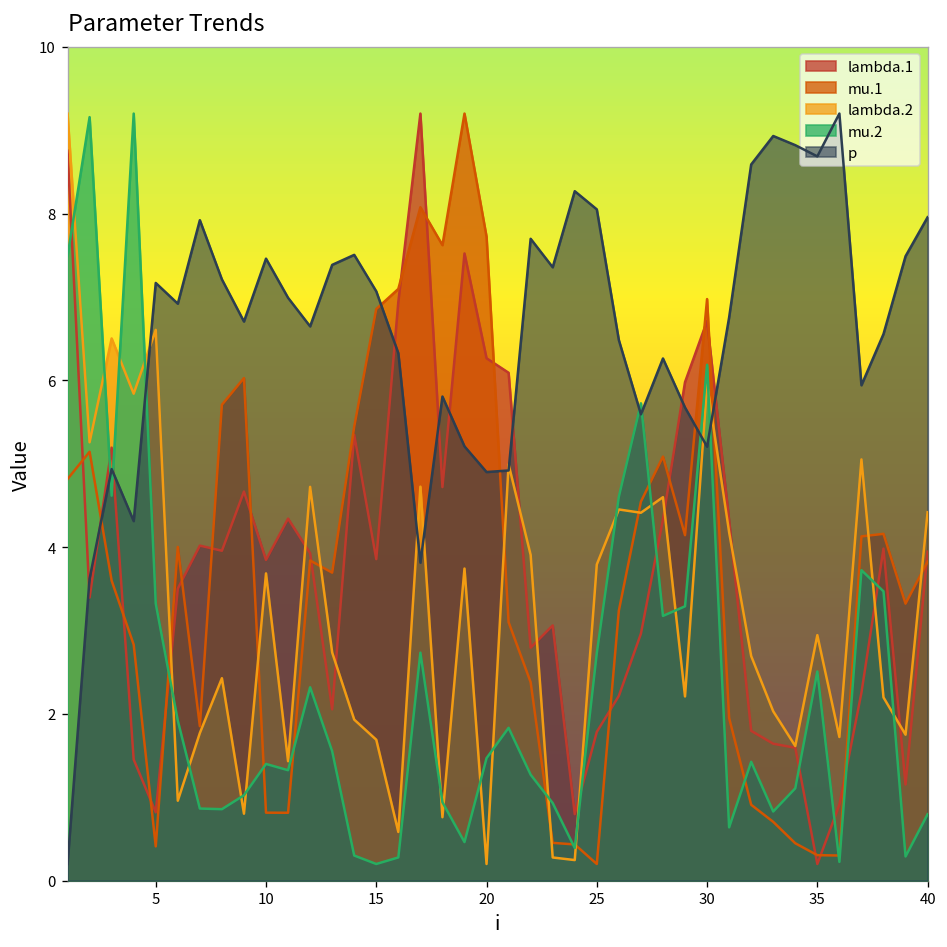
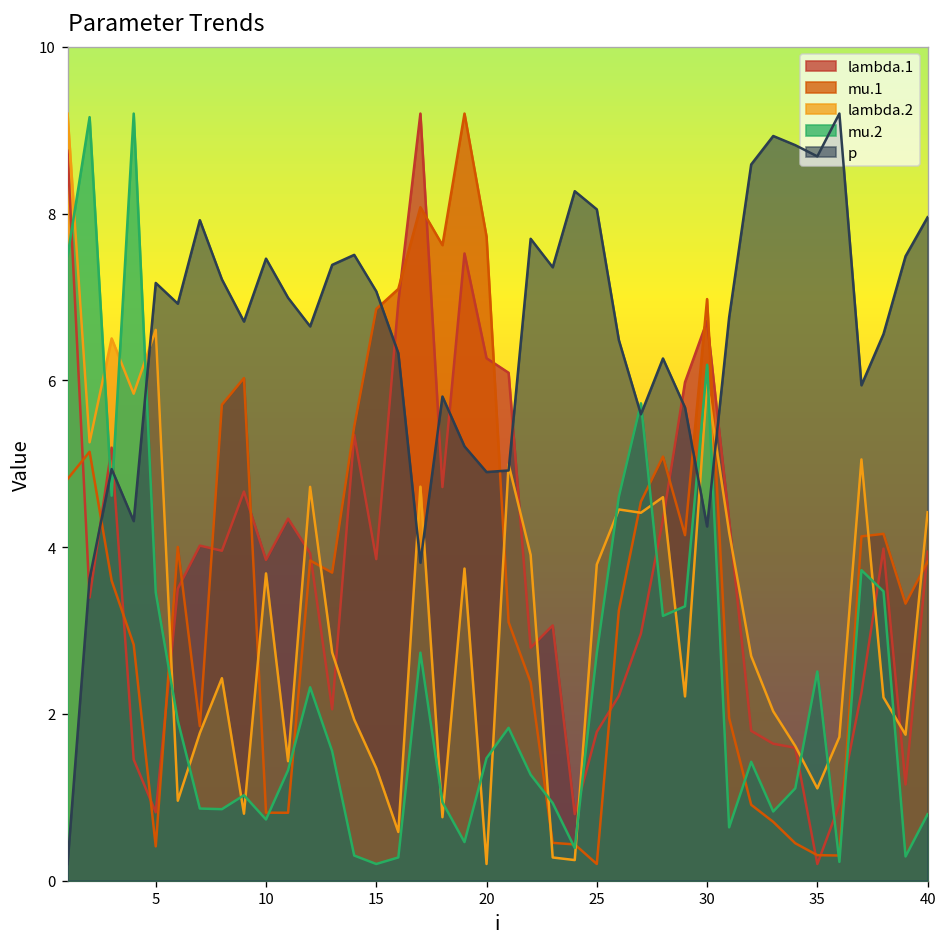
mu.2, 5: 3.3 -> 3.5
mu.2, 10: 1.4 -> 0.7
lambda.2, 15: 1.7 -> 1.3
p, 30: 5.2 -> 4.2
lambda.2, 35: 2.9 -> 1.1
